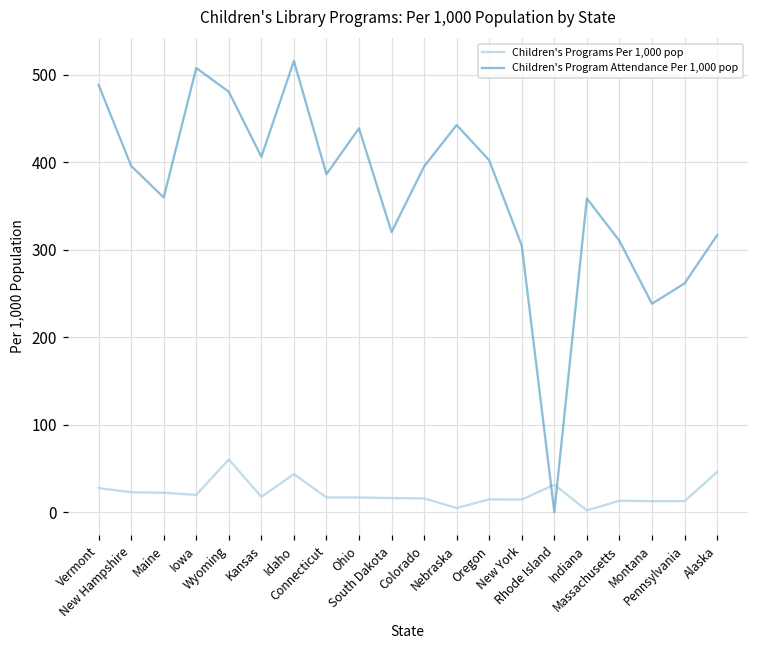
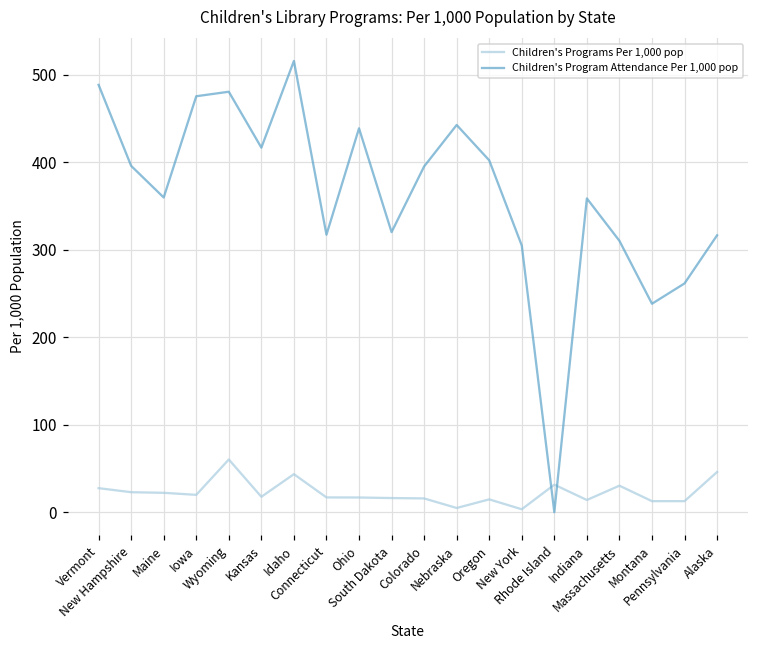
Children's Program Attendance Per 1,000 pop, Iowa: 510 -> 480
Children's Program Attendance Per 1,000 pop, Kansas: 410 -> 420
Children's Program Attendance Per 1,000 pop, Connecticut: 390 -> 320
Children's Programs Per 1,000 pop, New York: 10 -> 0
Children's Programs Per 1,000 pop, Indiana: 0 -> 10
Children's Programs Per 1,000 pop, Massachusetts: 10 -> 30
